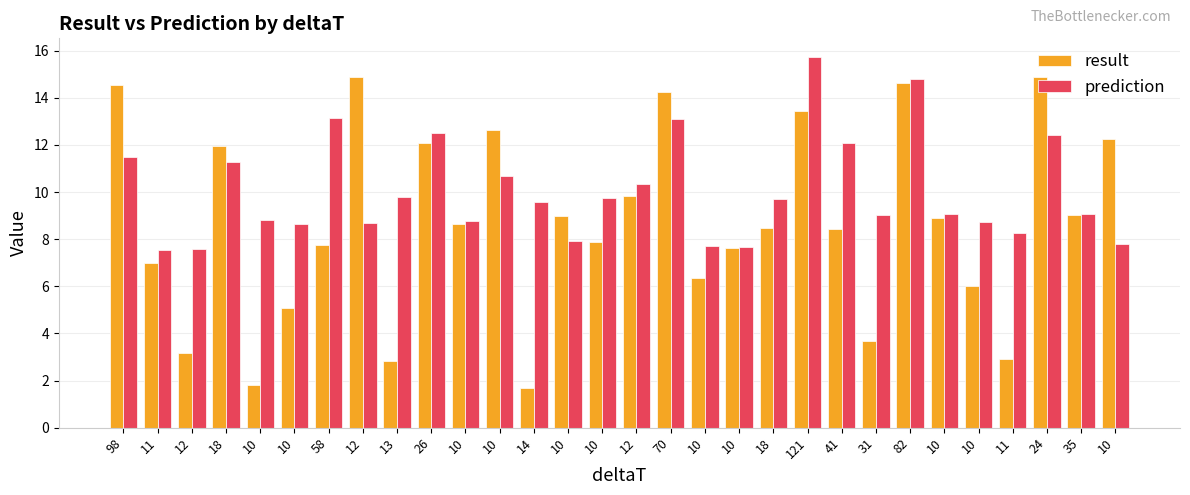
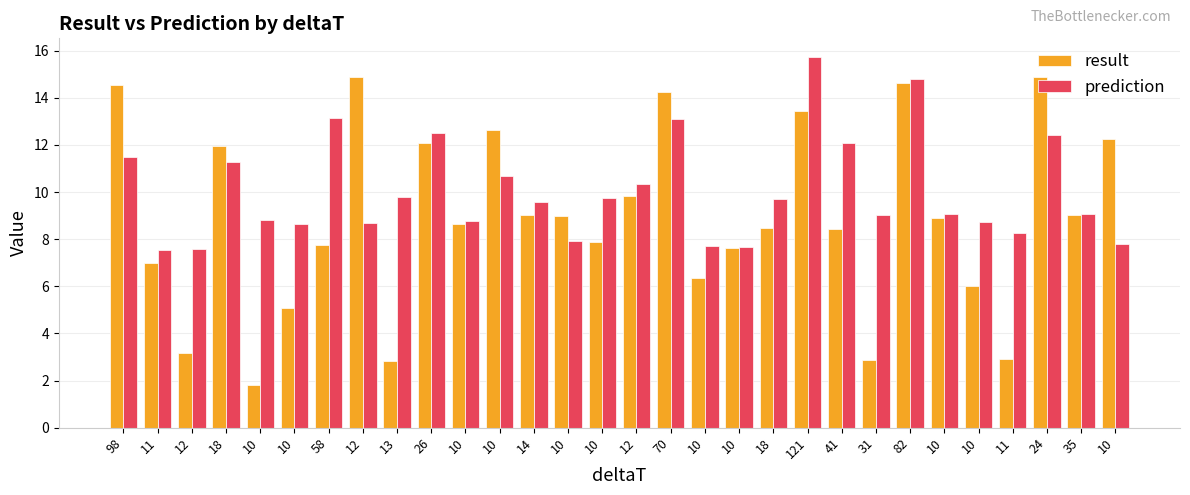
result, 14: 1.7 -> 9.0
result, 31: 3.7 -> 2.9
